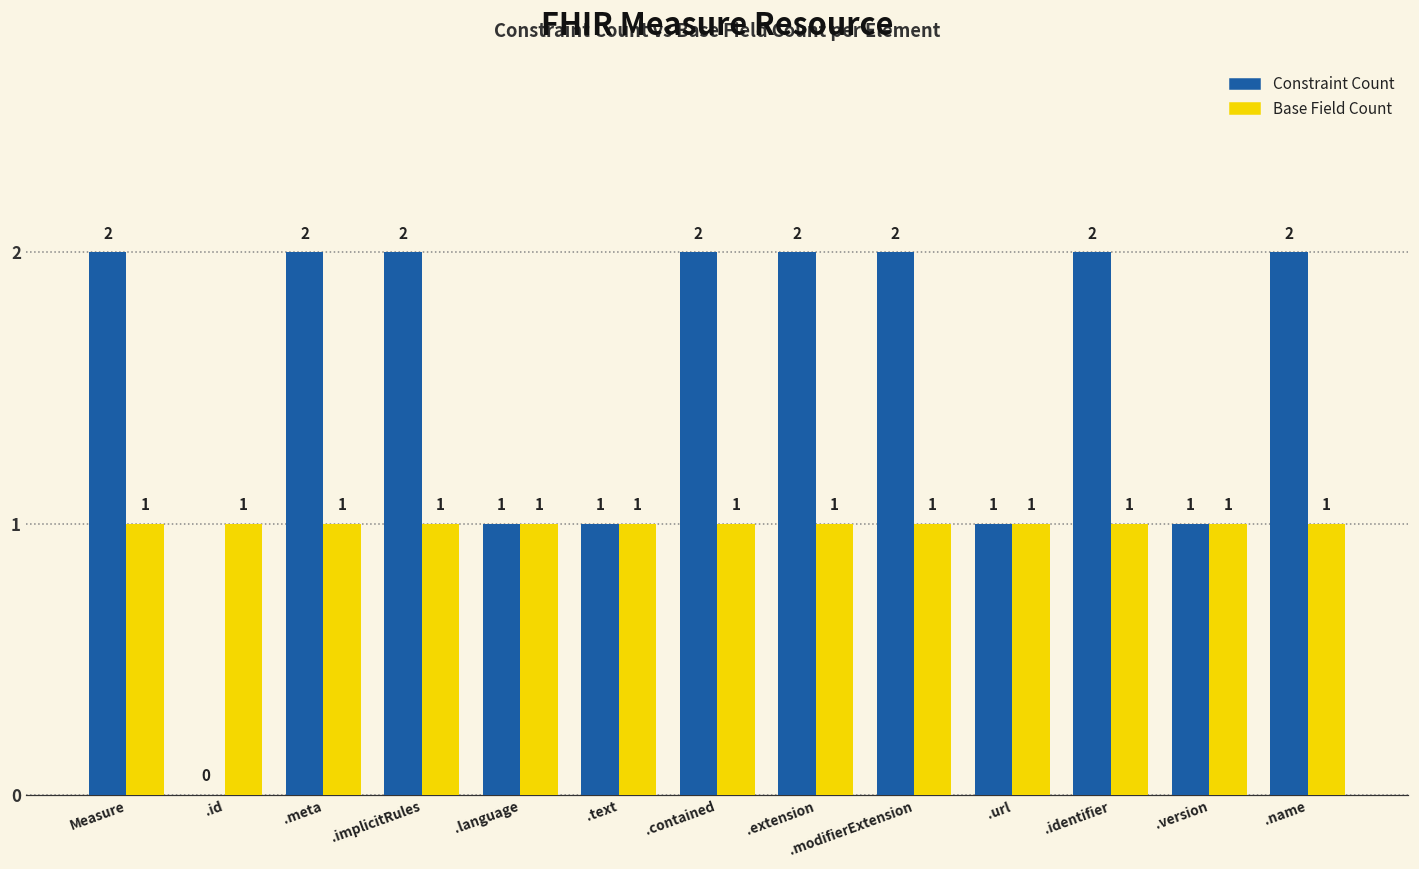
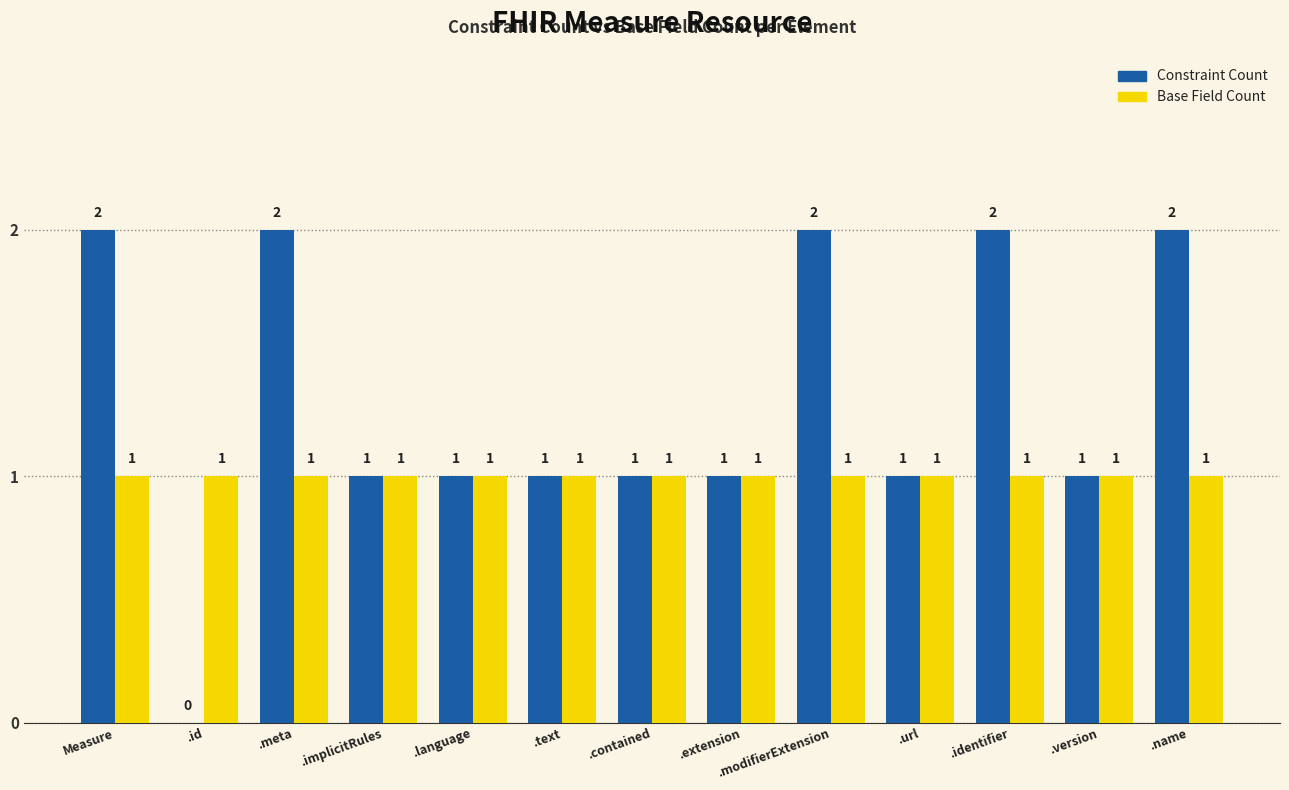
Constraint Count, .implicitRules: 2 -> 1
Constraint Count, .contained: 2 -> 1
Constraint Count, .extension: 2 -> 1
